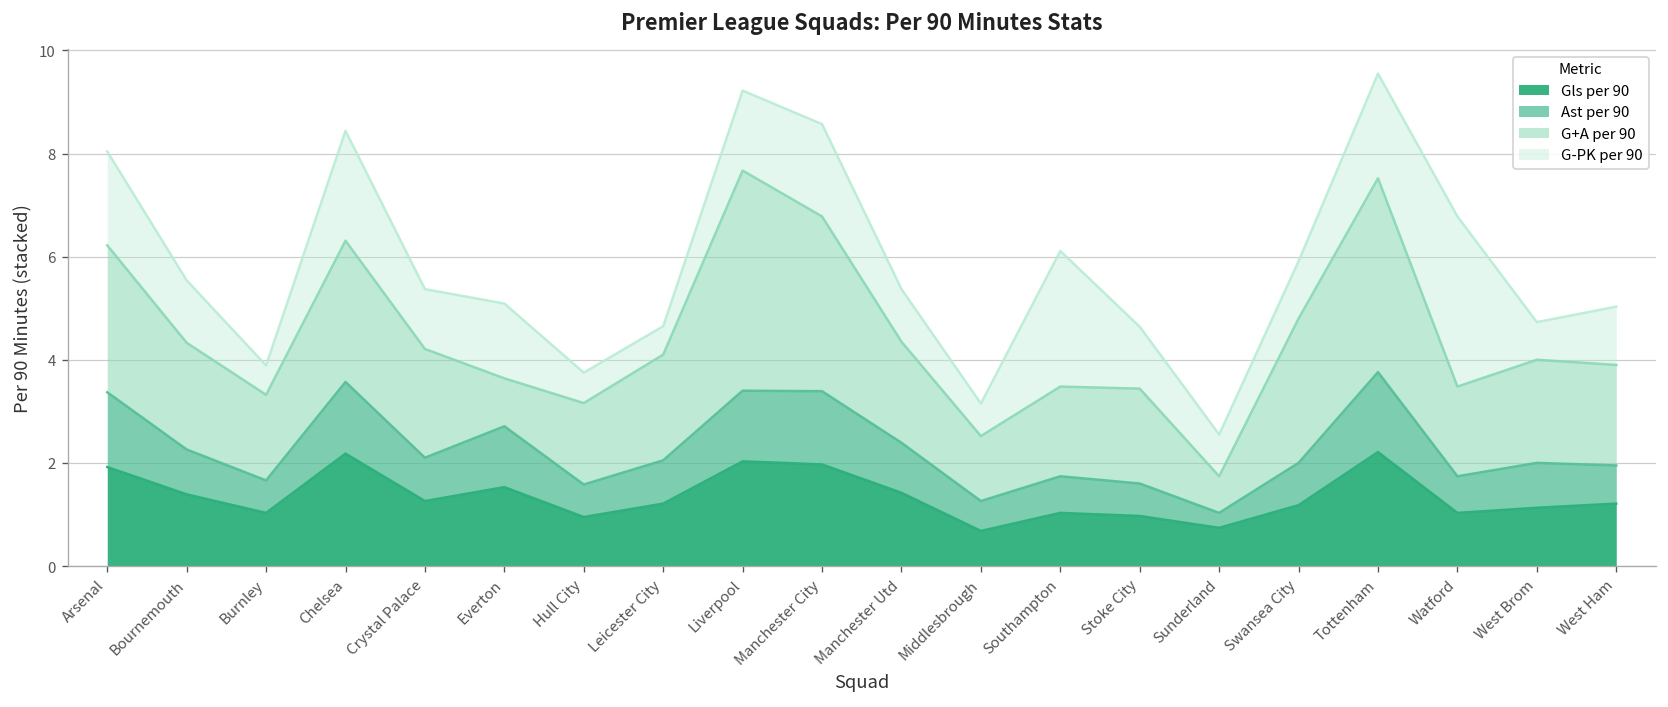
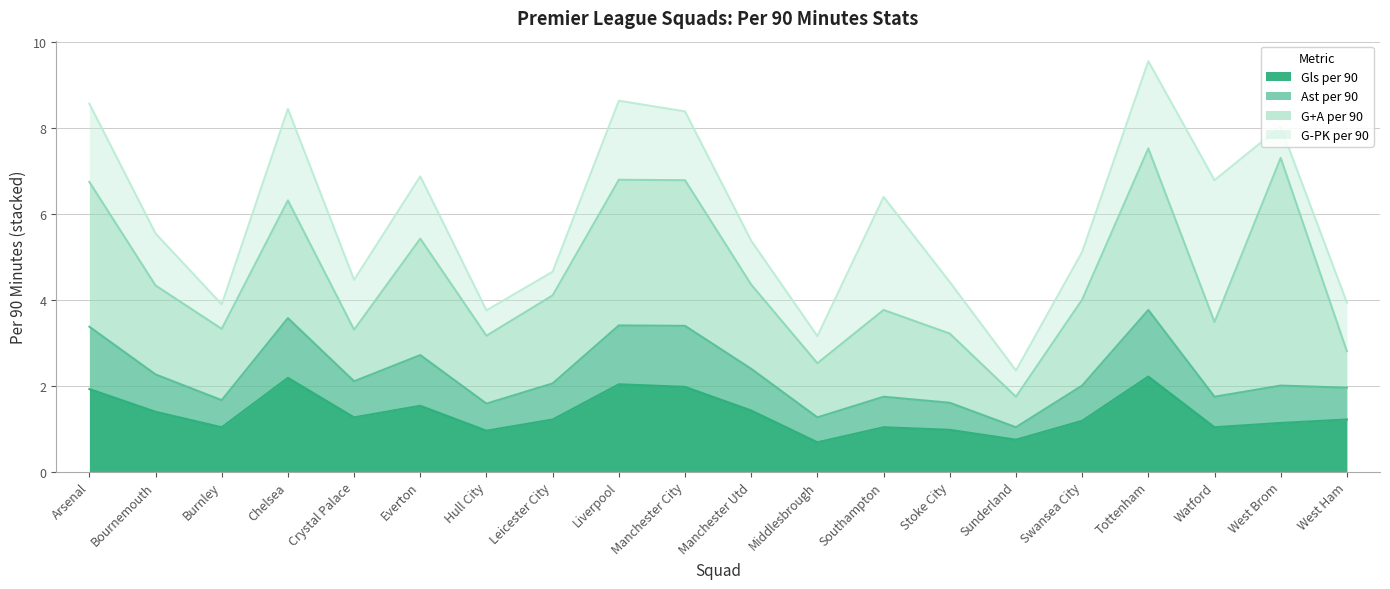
G+A per 90, Arsenal: 2.9 -> 3.4
G+A per 90, Crystal Palace: 2.1 -> 1.2
G+A per 90, Everton: 0.9 -> 2.7
G+A per 90, Liverpool: 4.3 -> 3.4
G-PK per 90, Liverpool: 1.6 -> 1.8
G-PK per 90, Manchester City: 1.8 -> 1.6
G+A per 90, Southampton: 1.7 -> 2.0
G+A per 90, Stoke City: 1.8 -> 1.6
G-PK per 90, Sunderland: 0.8 -> 0.6
G+A per 90, Swansea City: 2.8 -> 2.0
G+A per 90, West Brom: 2.0 -> 5.3
G+A per 90, West Ham: 2.0 -> 0.8
